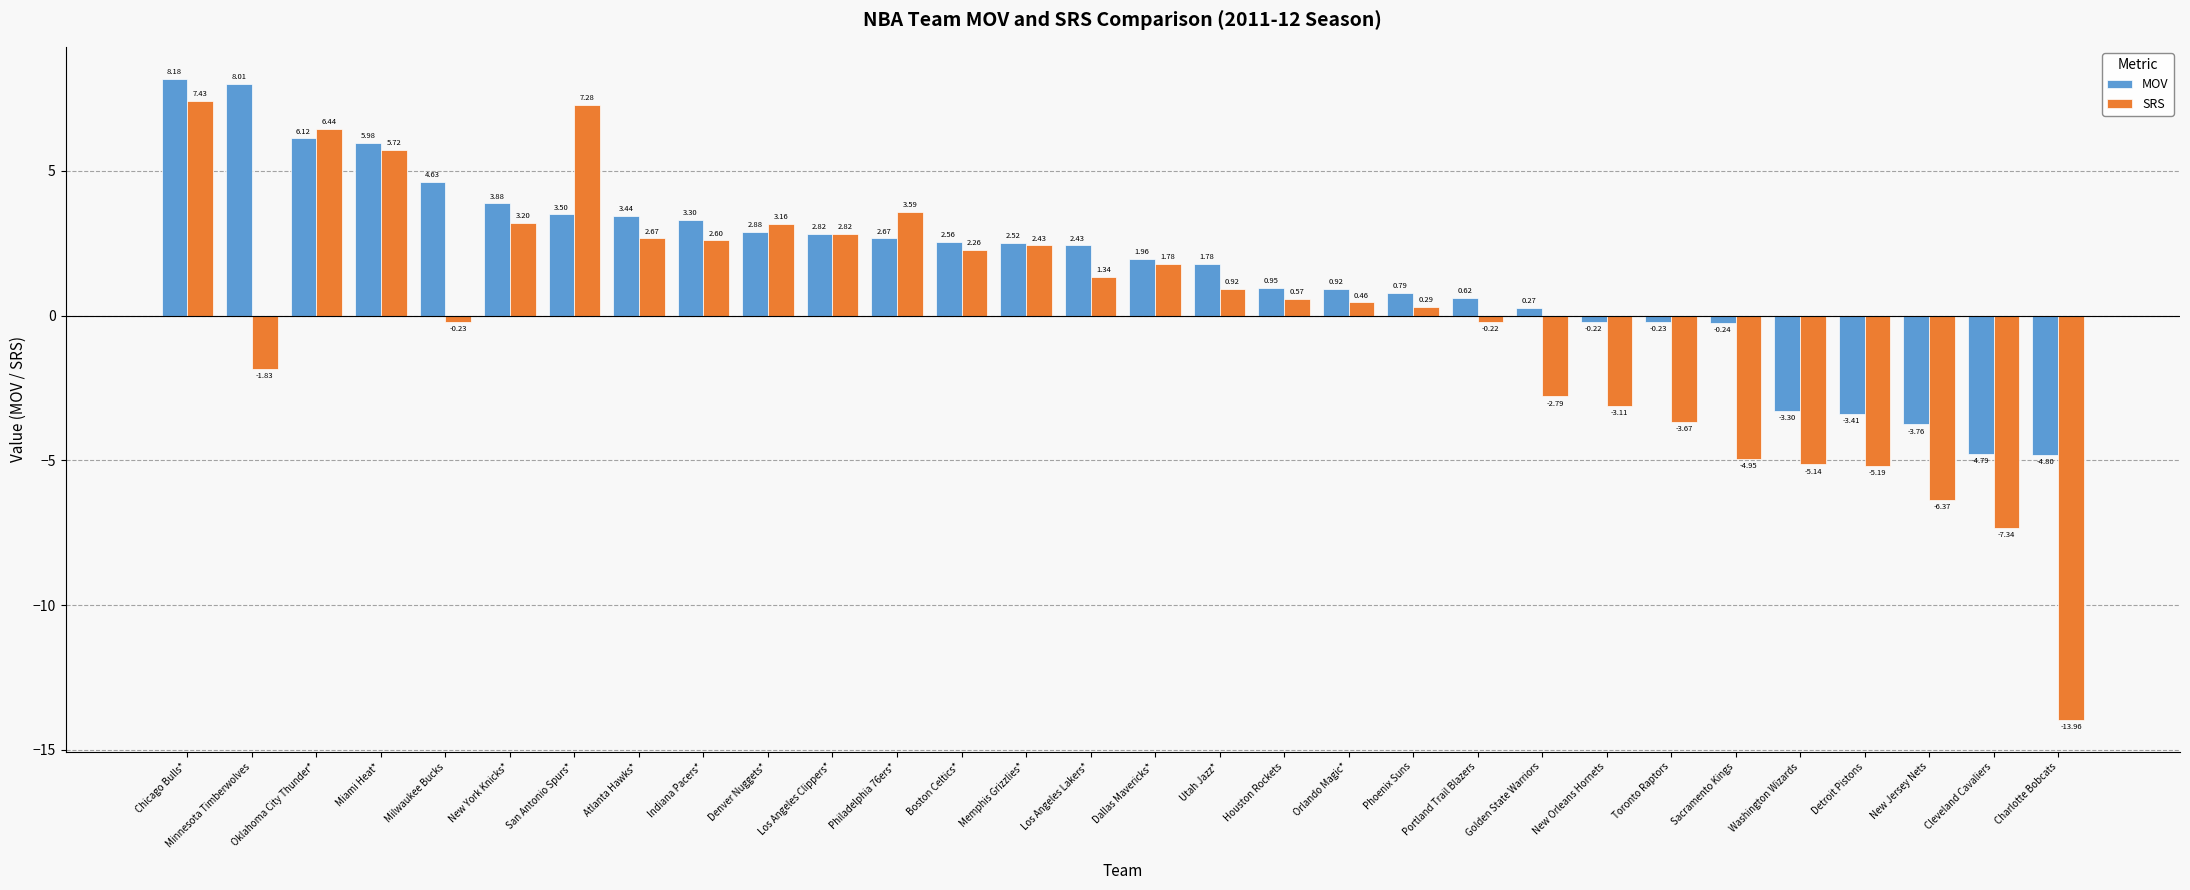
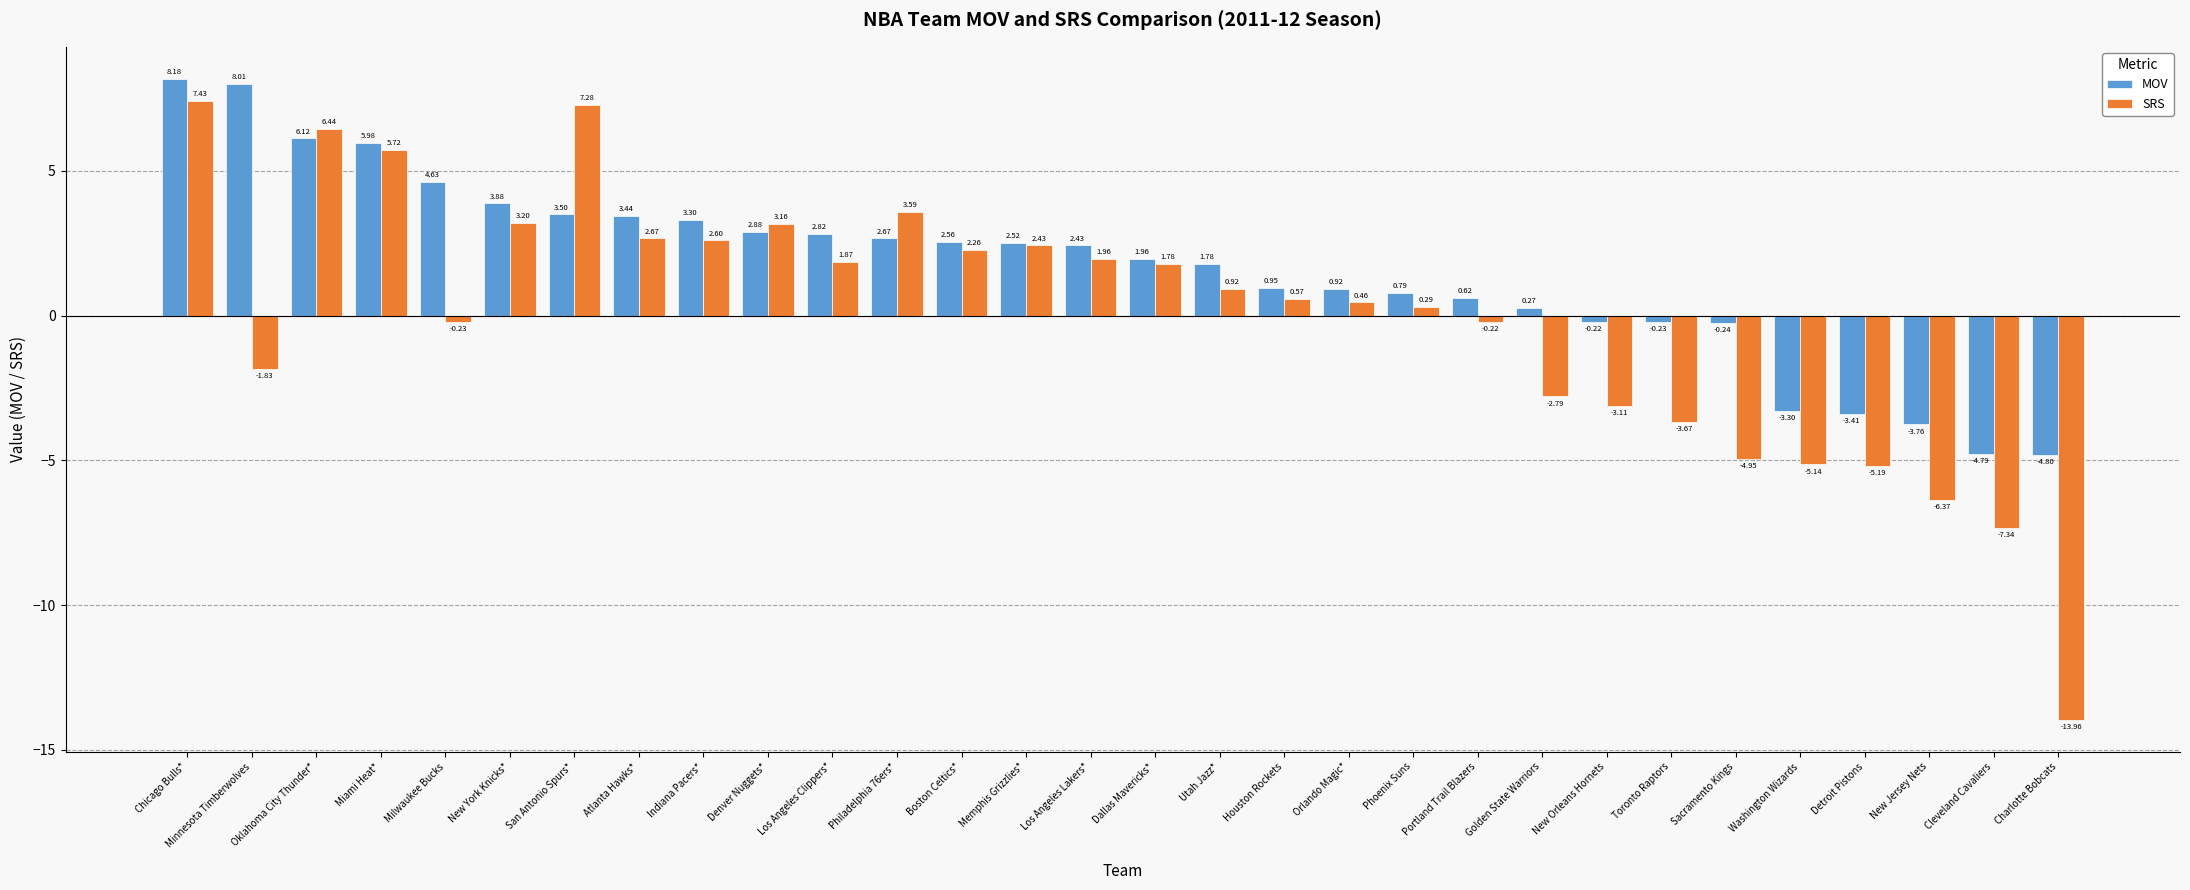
SRS, Los Angeles Clippers*: 2.82 -> 1.87
SRS, Los Angeles Lakers*: 1.34 -> 1.96
